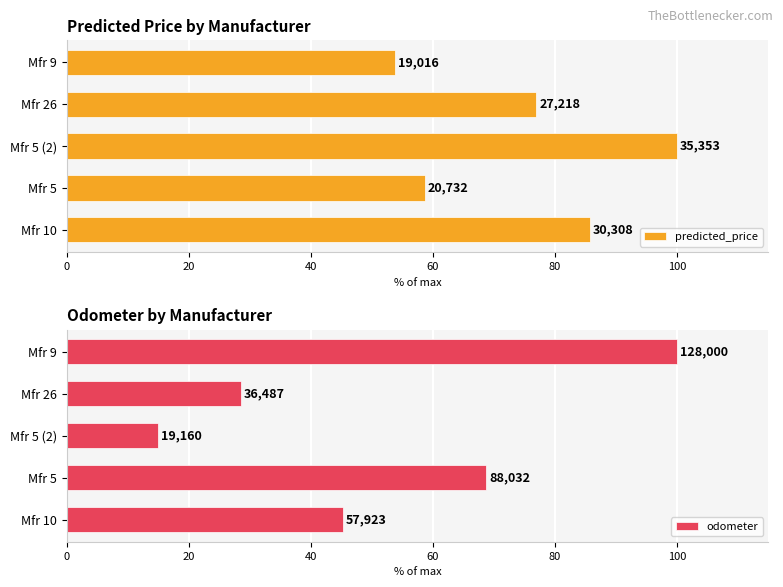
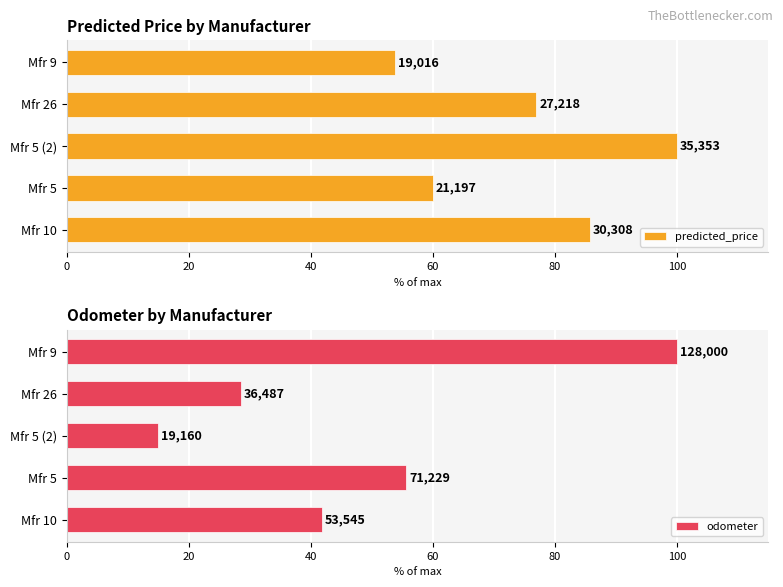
Predicted Price by Manufacturer, Mfr 5: 20,732 -> 21,197
Odometer by Manufacturer, Mfr 5: 88,032 -> 71,229
Odometer by Manufacturer, Mfr 10: 57,923 -> 53,545
